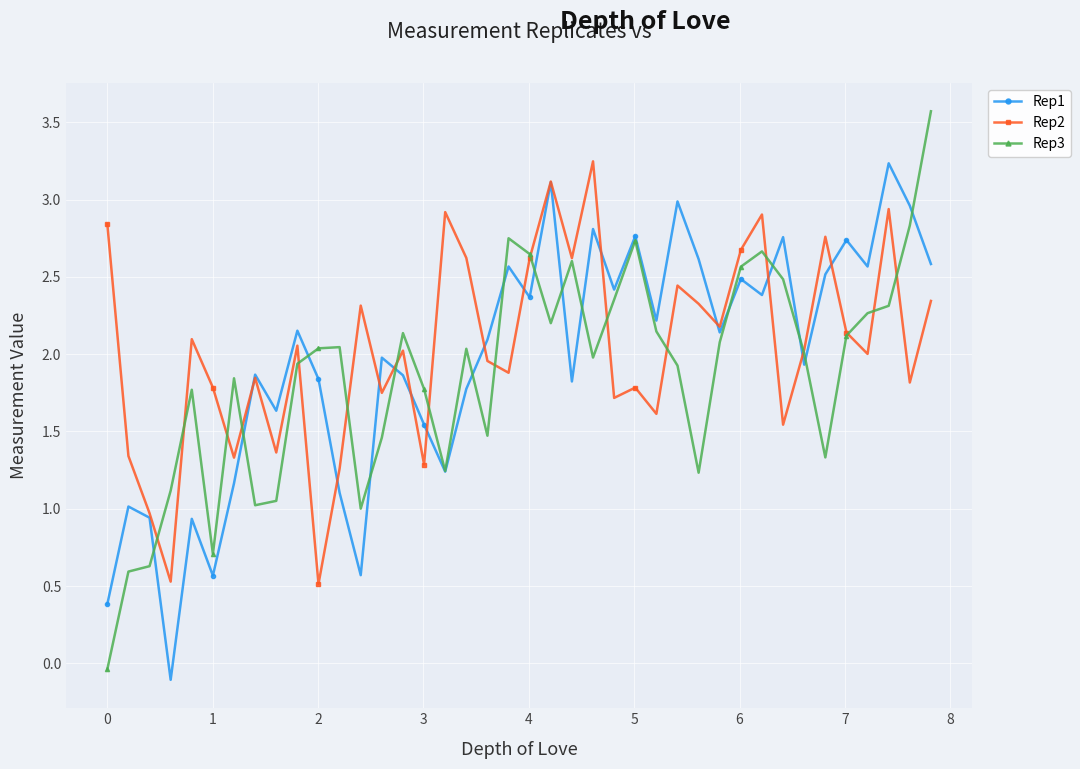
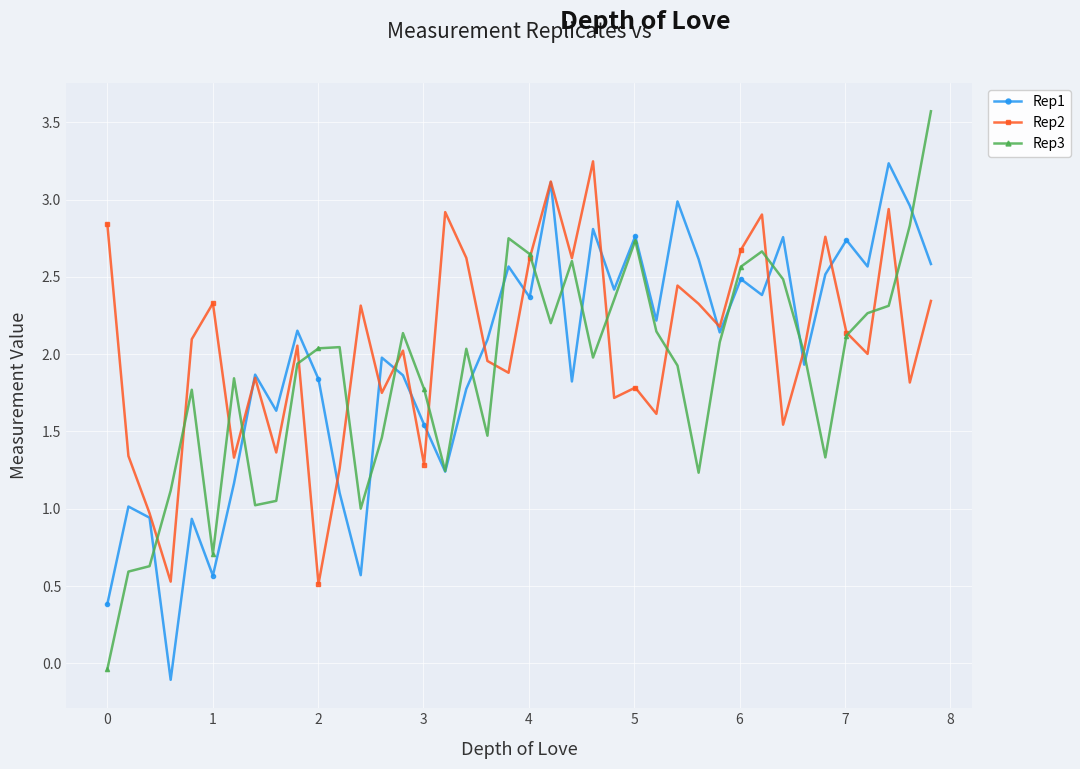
Rep2, 1: 1.78 -> 2.33
